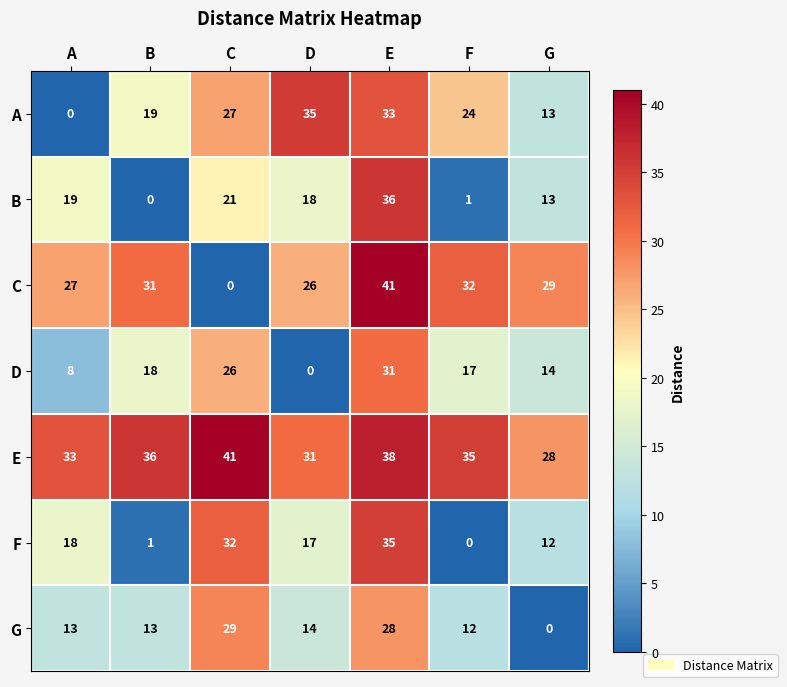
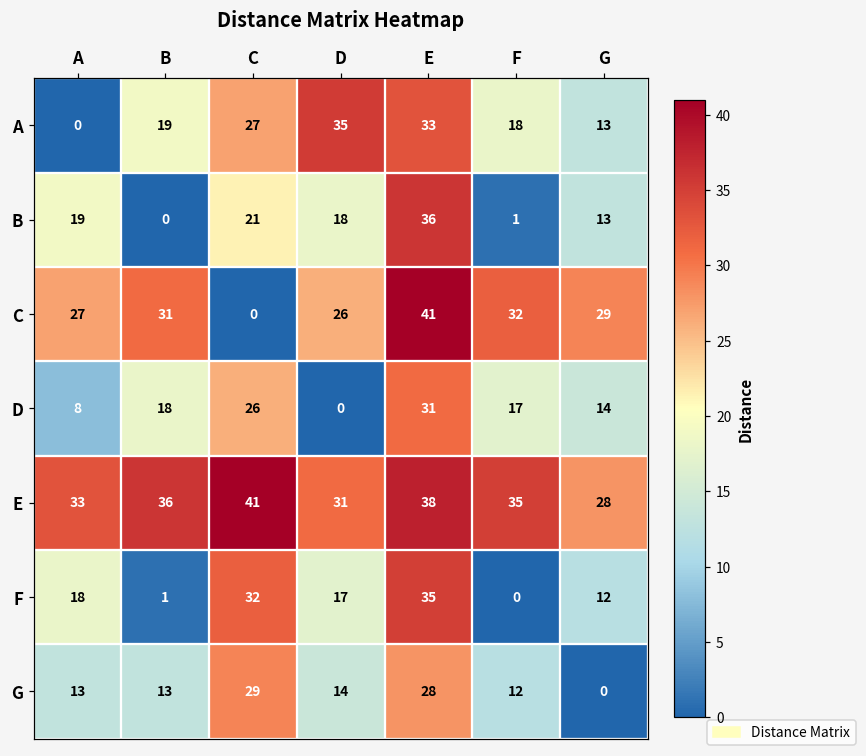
A, F: 24 -> 18
